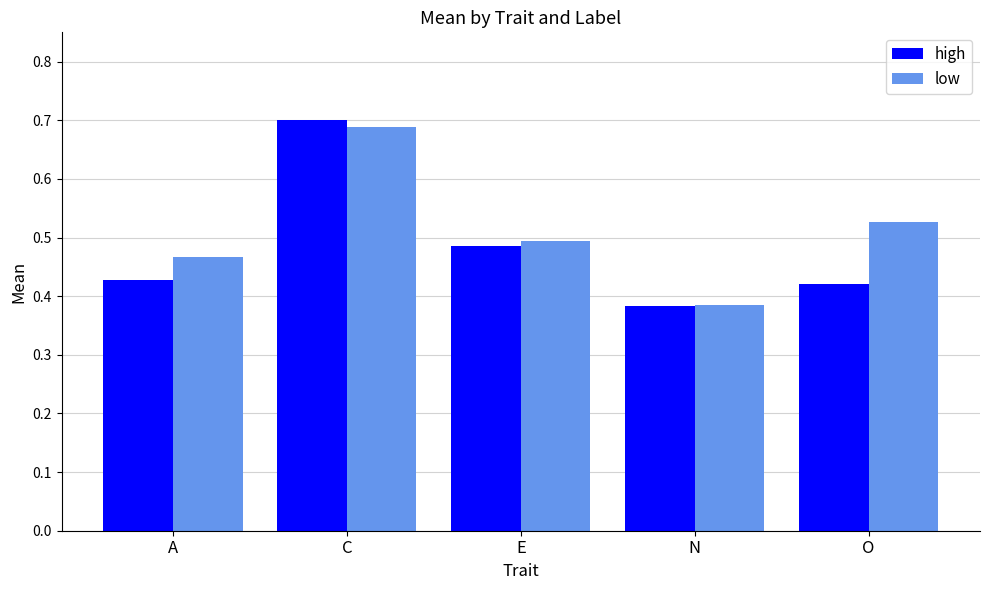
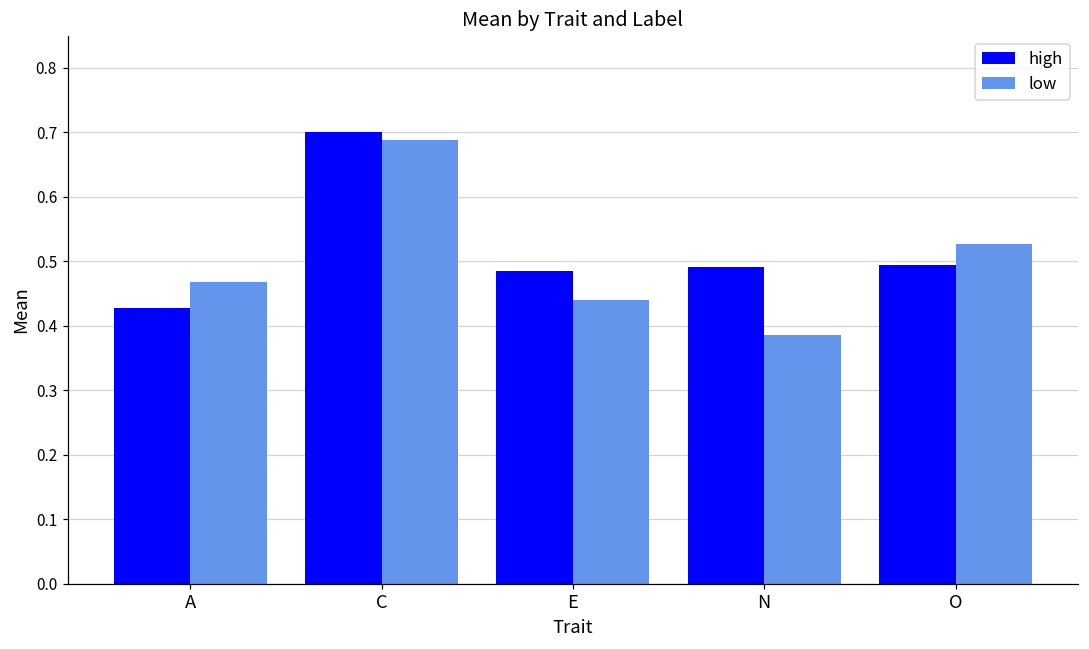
low, E: 0.49 -> 0.44
high, N: 0.38 -> 0.49
high, O: 0.42 -> 0.49
